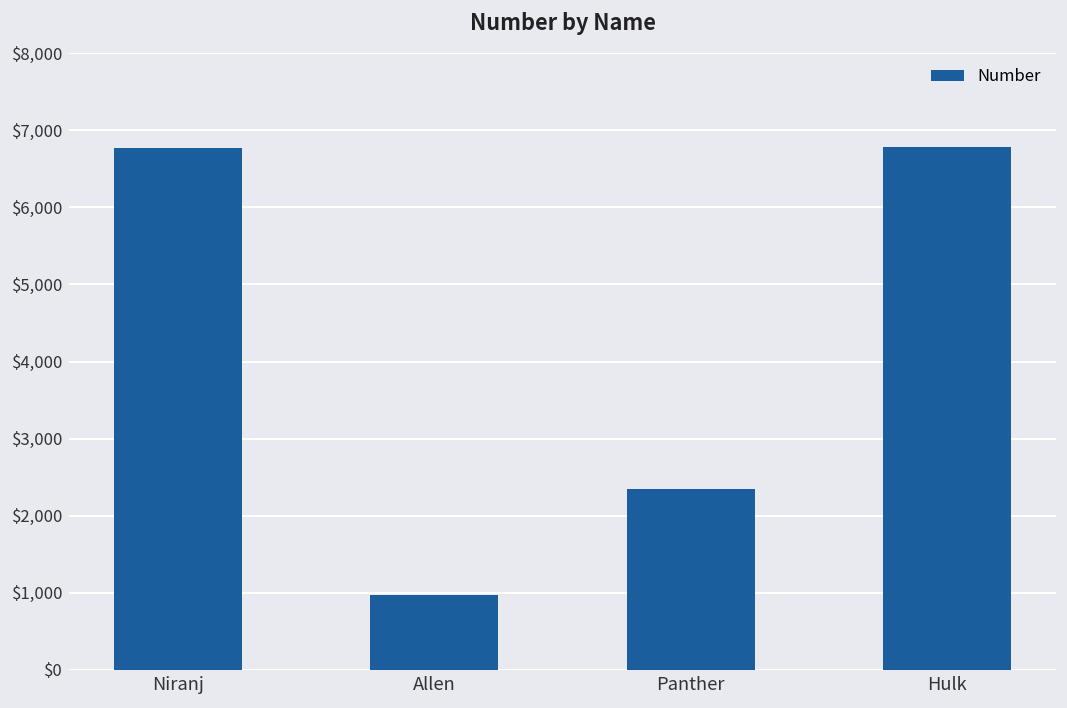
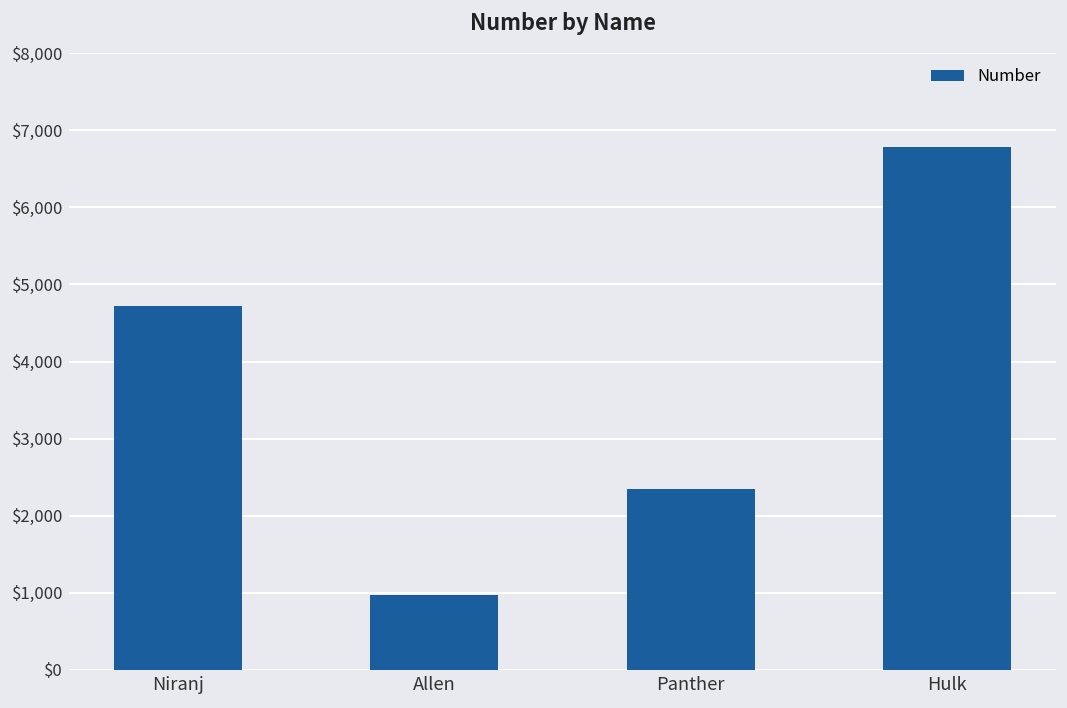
Niranj: $6,800 -> $4,700
